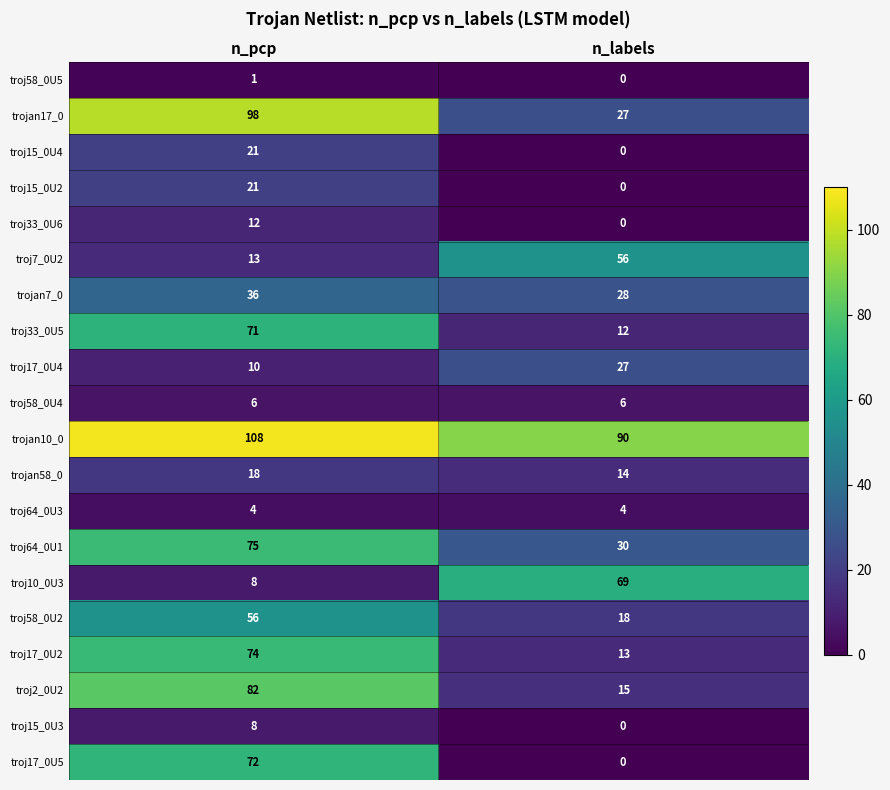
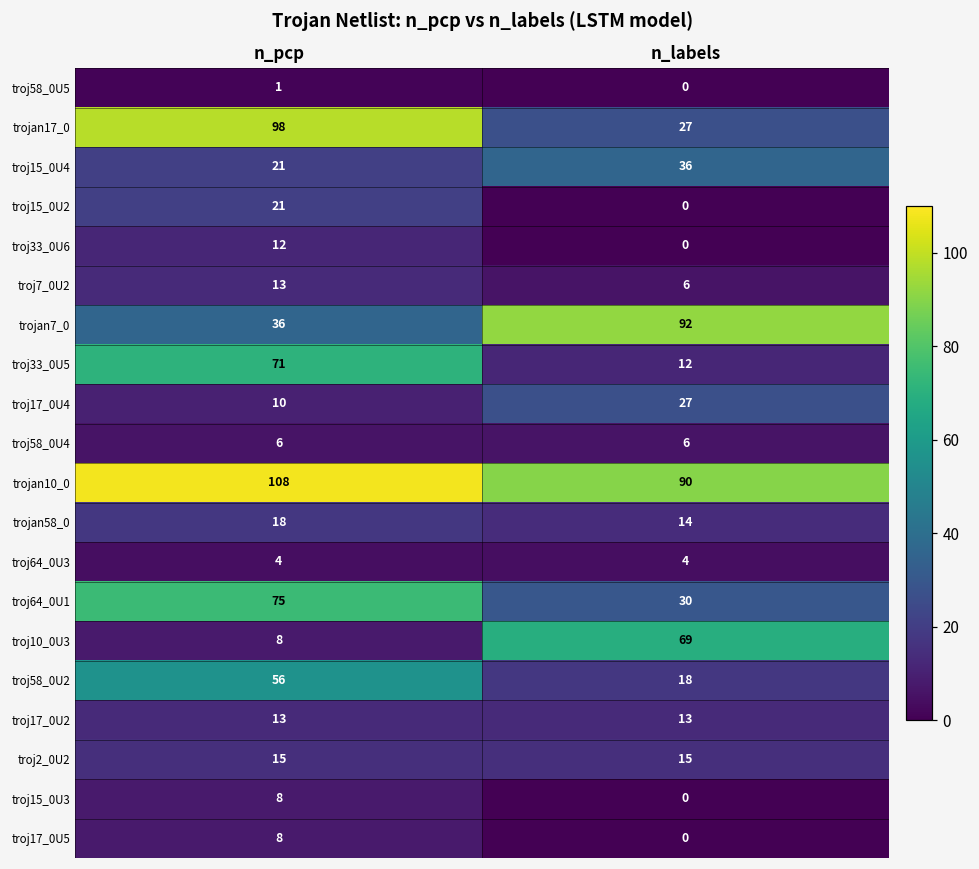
troj15_0U4, n_labels: 0 -> 36
troj7_0U2, n_labels: 56 -> 6
trojan7_0, n_labels: 28 -> 92
troj17_0U2, n_pcp: 74 -> 13
troj2_0U2, n_pcp: 82 -> 15
troj17_0U5, n_pcp: 72 -> 8
